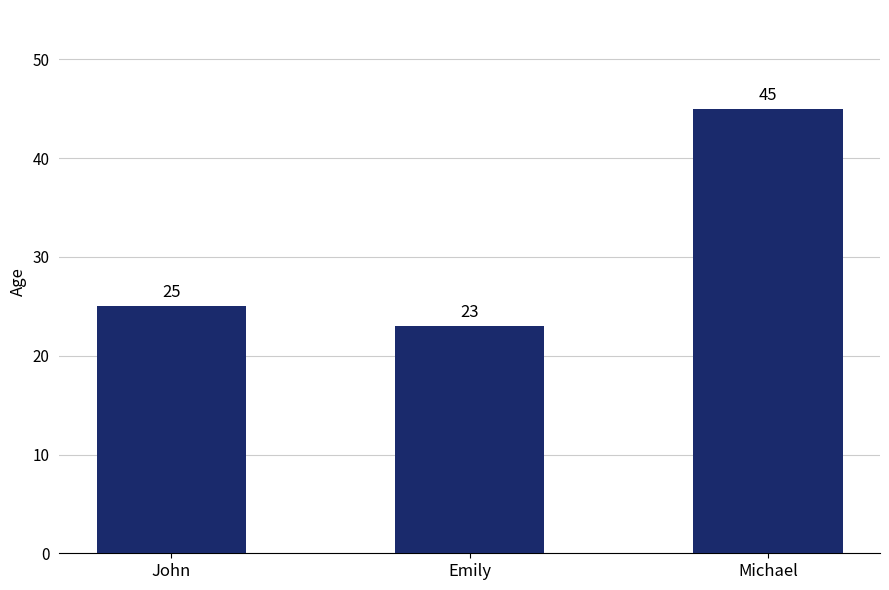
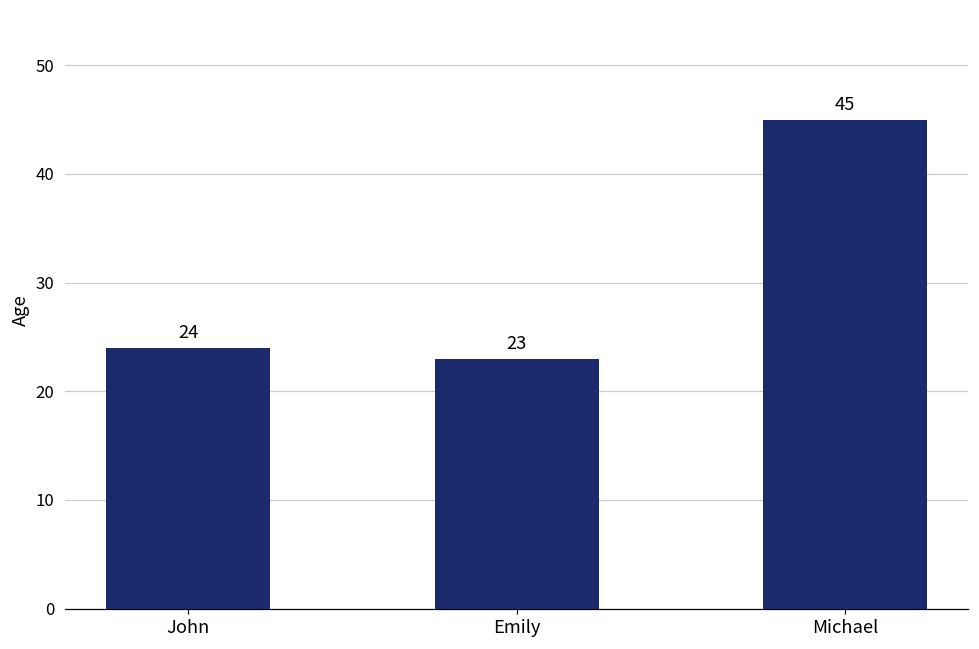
John: 25 -> 24
